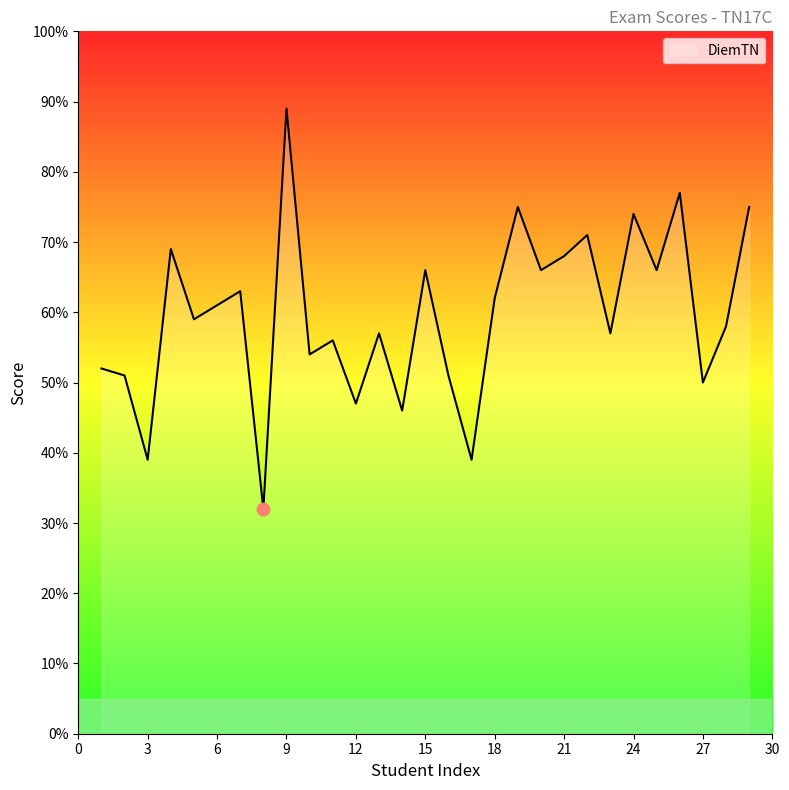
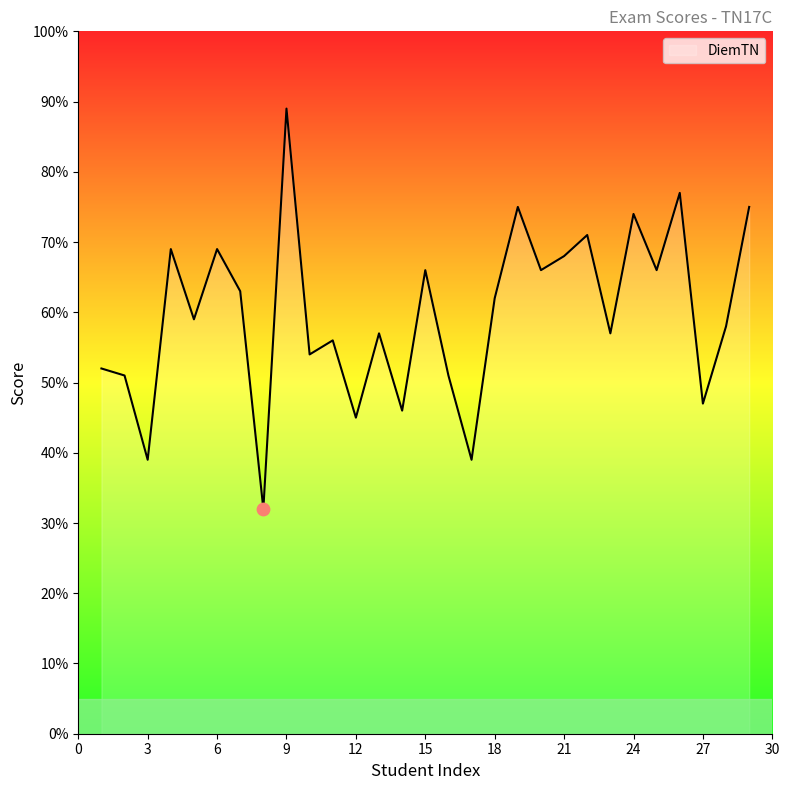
DiemTN, 6: 61% -> 69%
DiemTN, 12: 47% -> 45%
DiemTN, 27: 50% -> 47%
